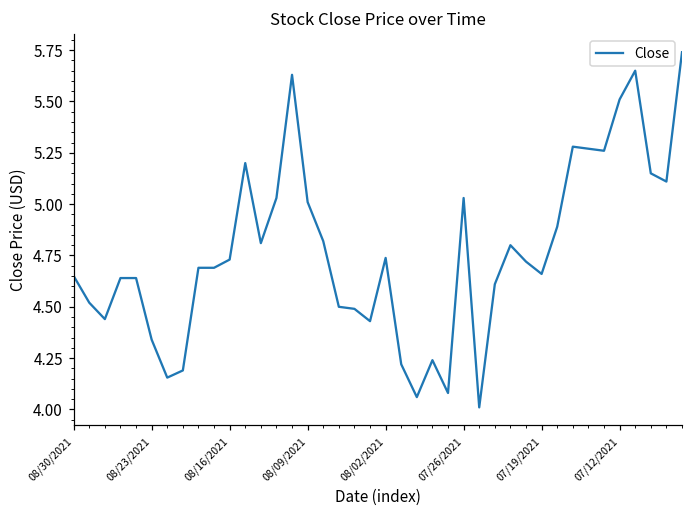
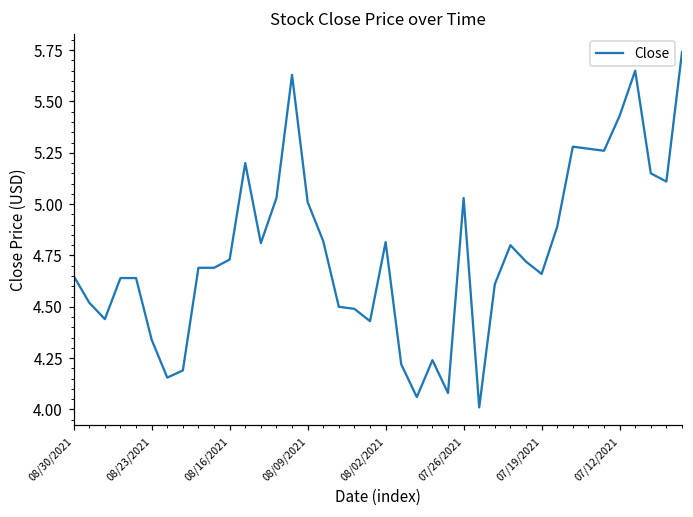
08/02/2021: 4.74 -> 4.82
07/12/2021: 5.51 -> 5.43
